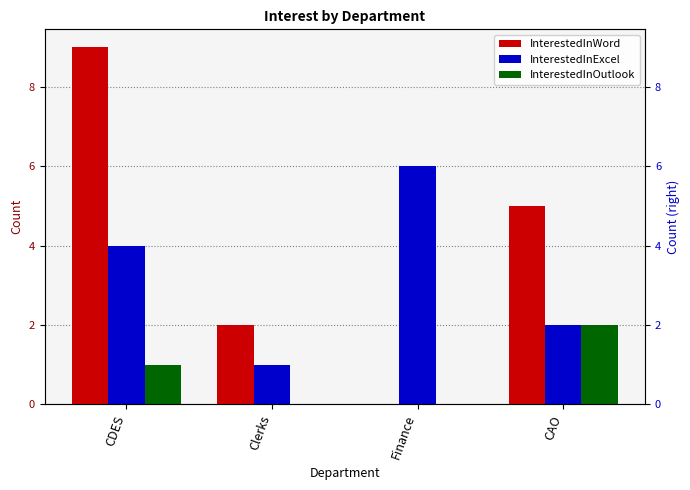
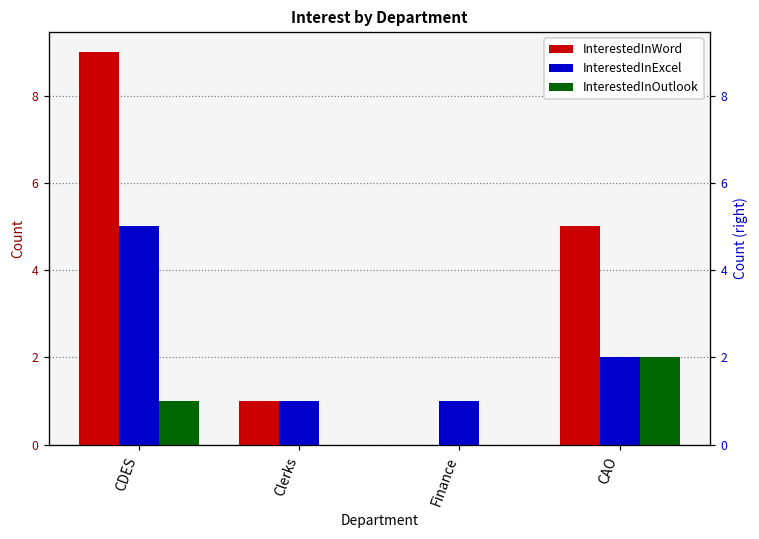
InterestedInExcel, CDES: 4 -> 5
InterestedInWord, Clerks: 2 -> 1
InterestedInExcel, Finance: 6 -> 1
